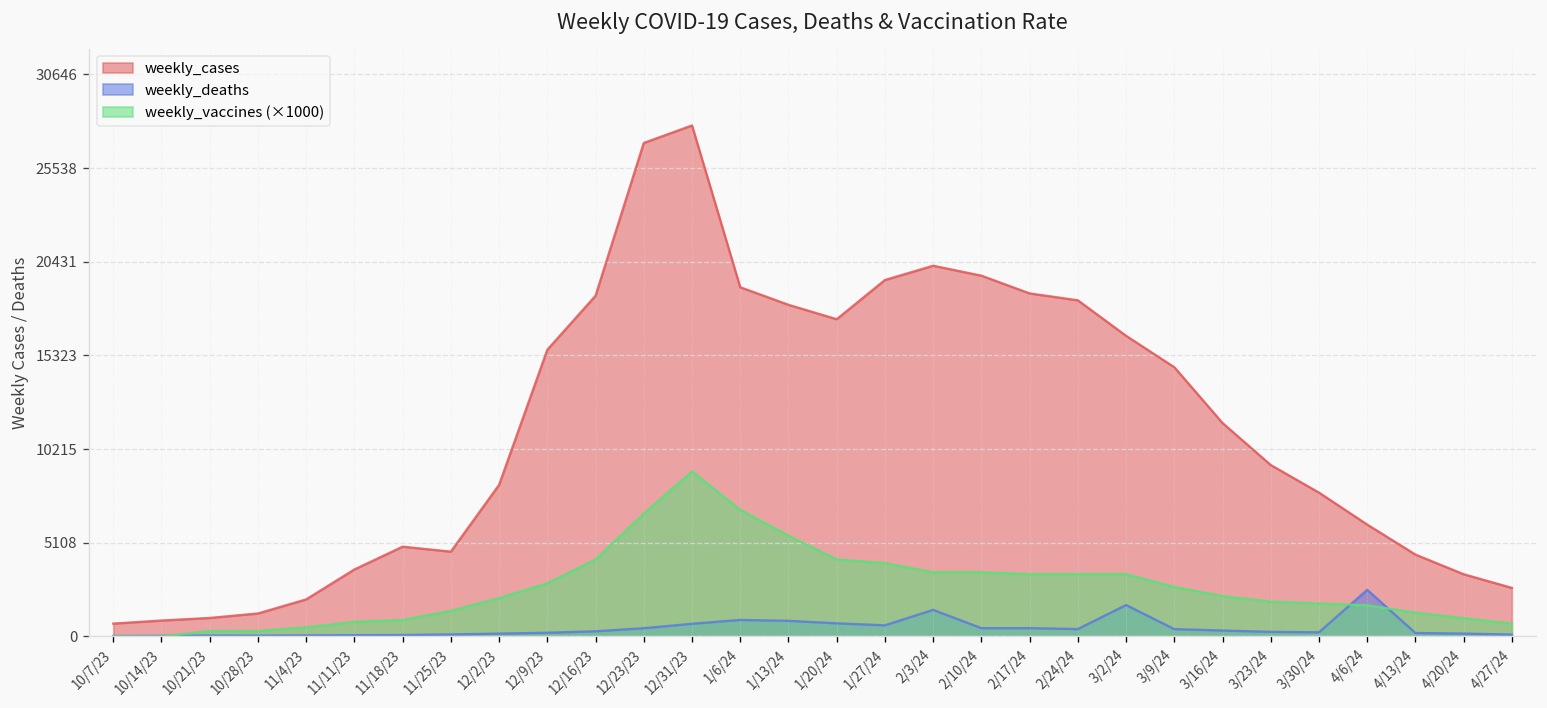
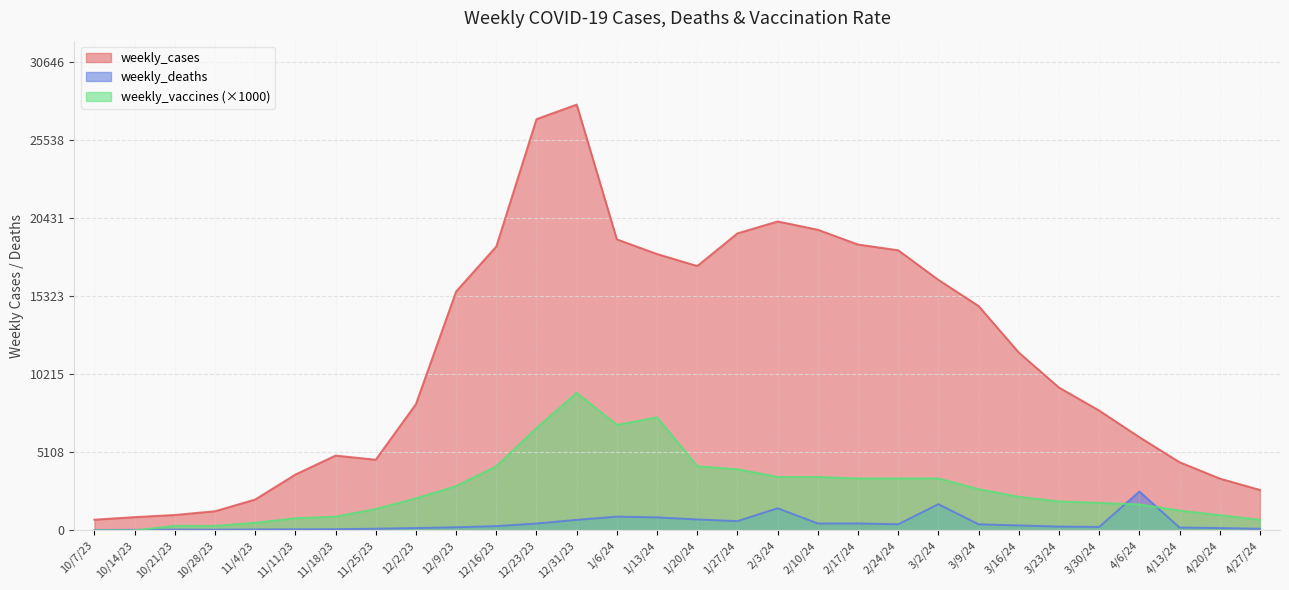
weekly_vaccines (×1000), 1/13/24: 5500 -> 7400
